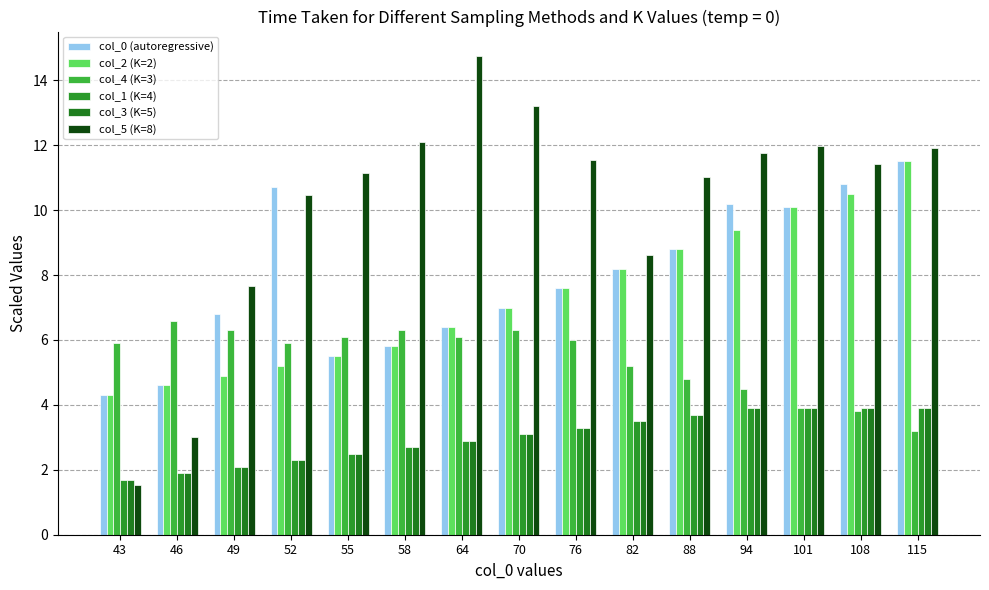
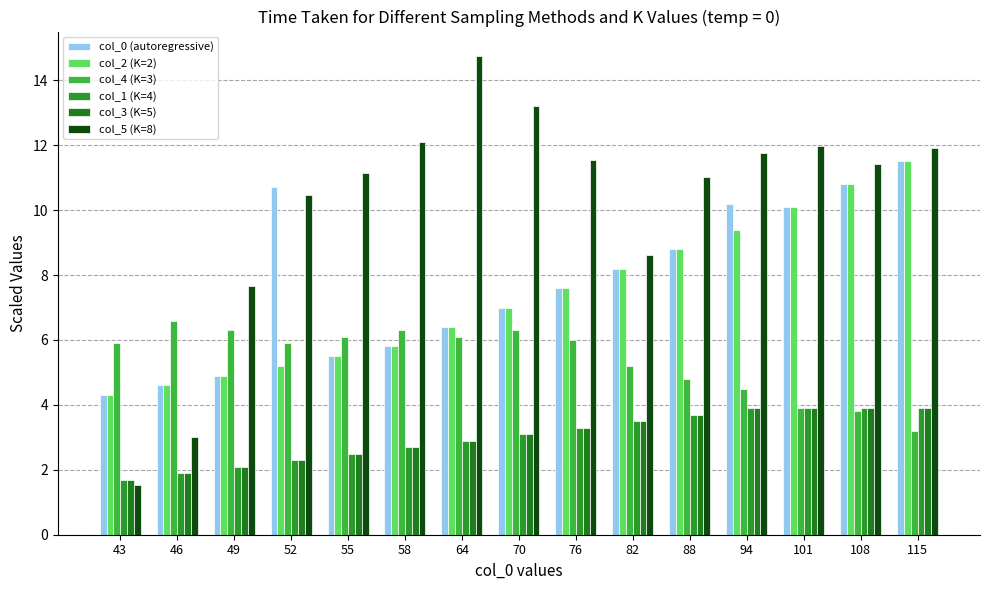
col_0 (autoregressive), 49: 6.8 -> 4.9
col_2 (K=2), 108: 10.5 -> 10.8
